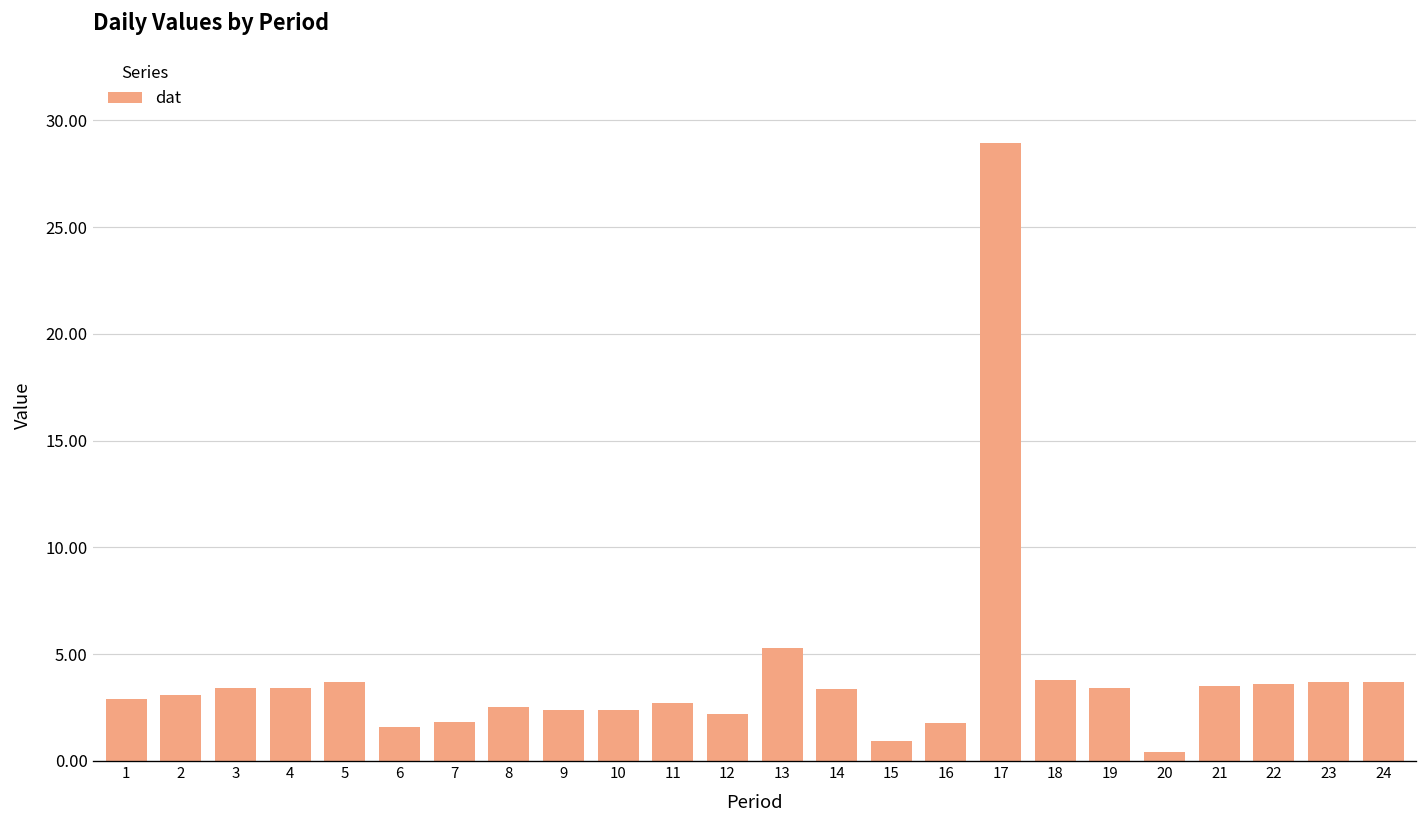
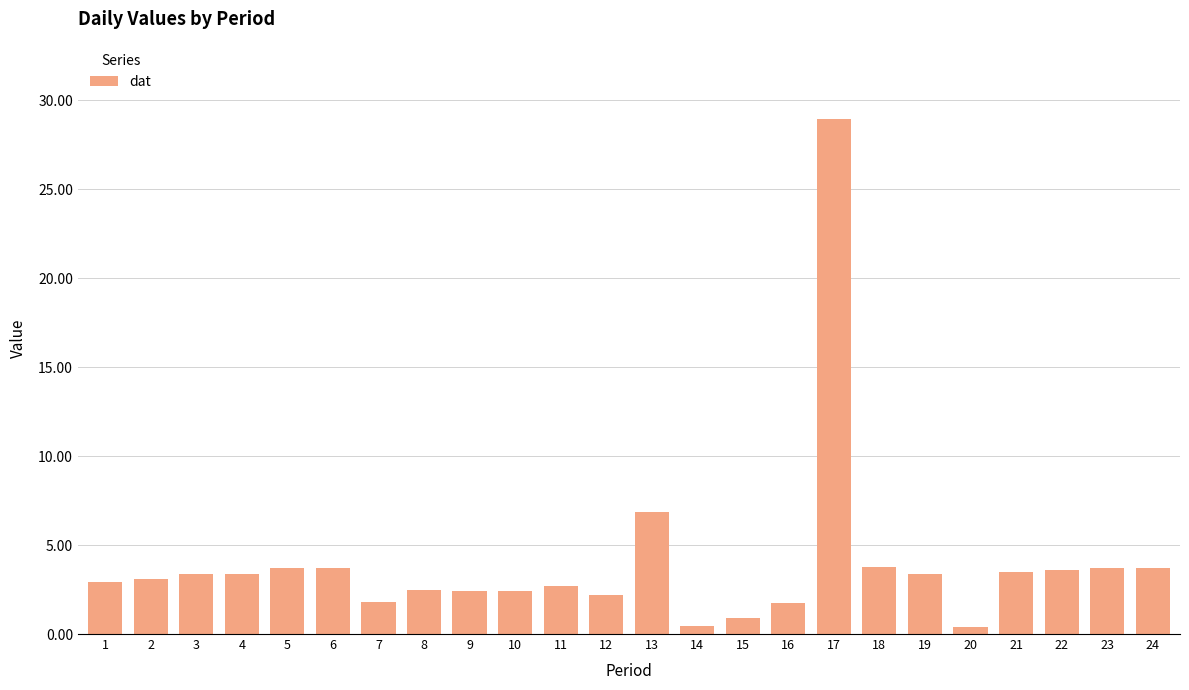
6: 1.6 -> 3.7
13: 5.3 -> 6.9
14: 3.4 -> 0.4
